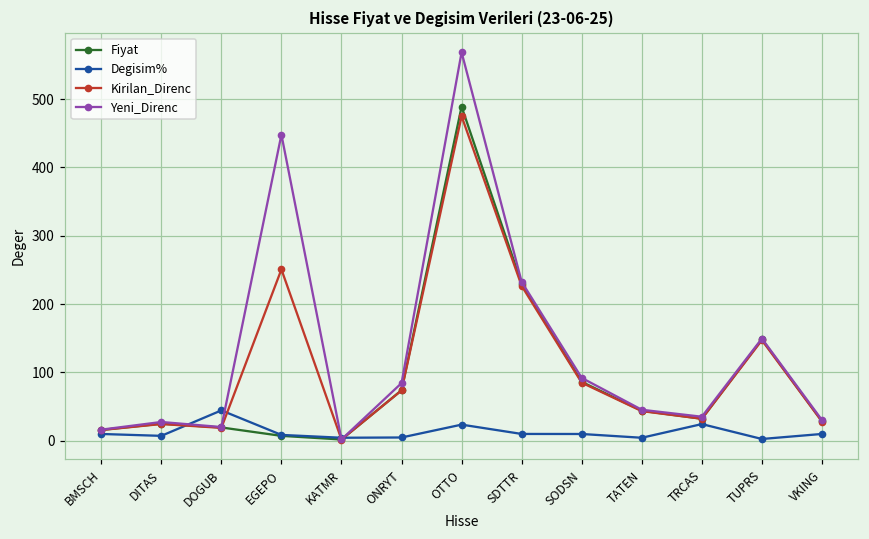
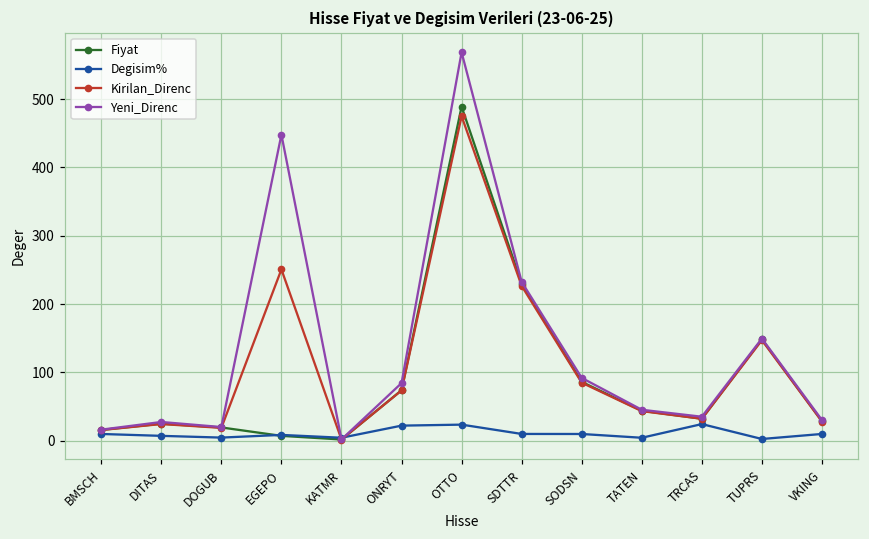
Degisim%, DOGUB: 40 -> 0
Degisim%, ONRYT: 0 -> 20
